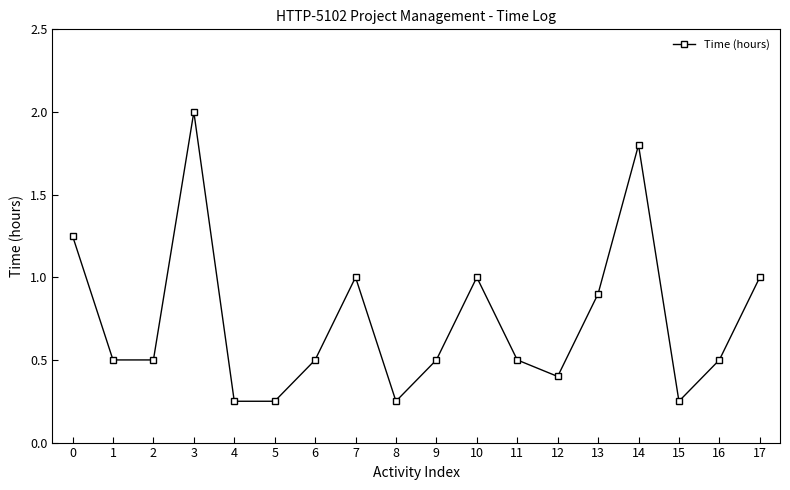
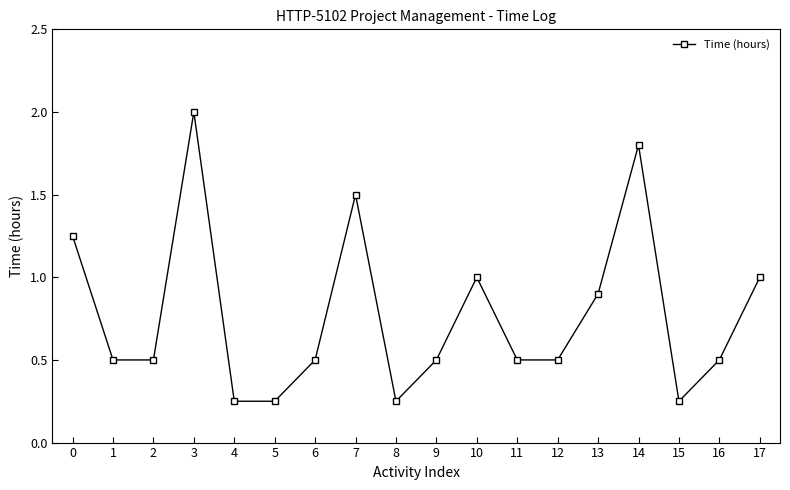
7: 1.0 -> 1.5
12: 0.4 -> 0.5
